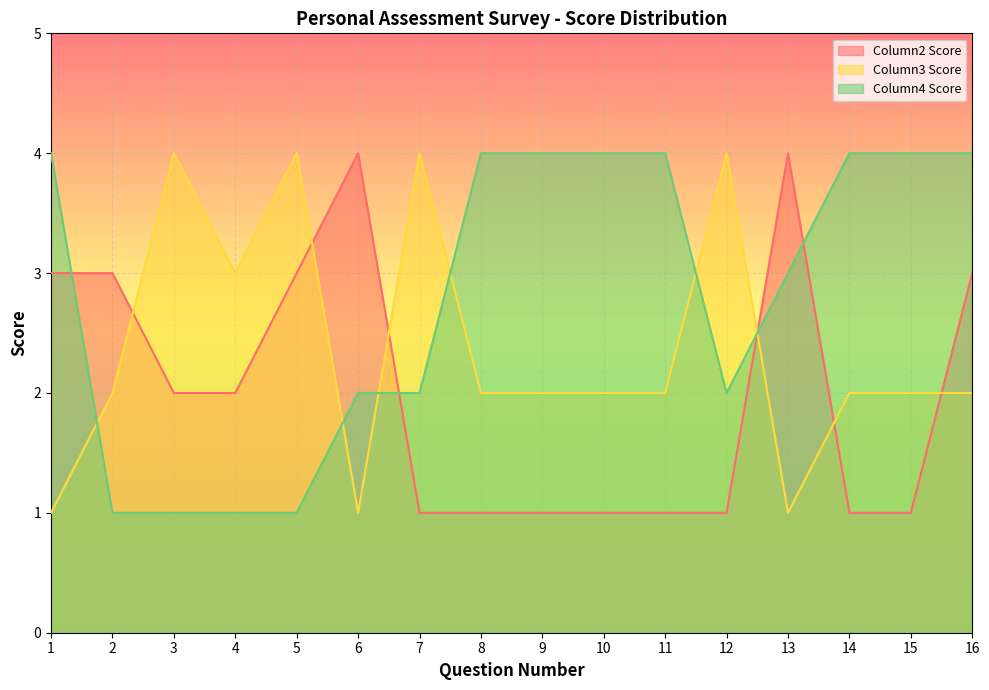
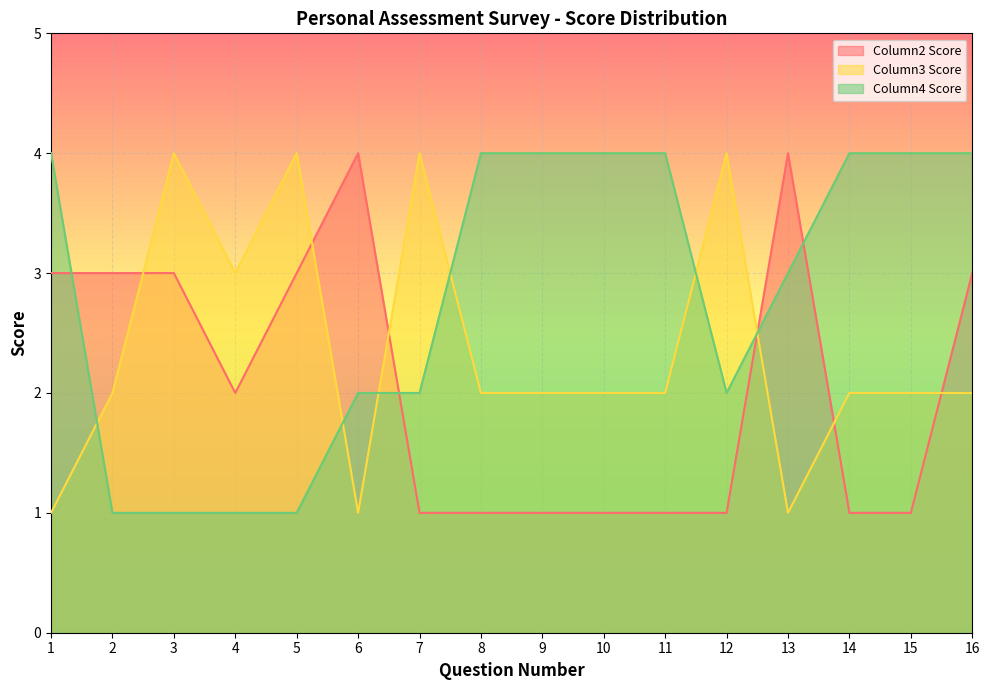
Column2 Score, 3: 2 -> 3
